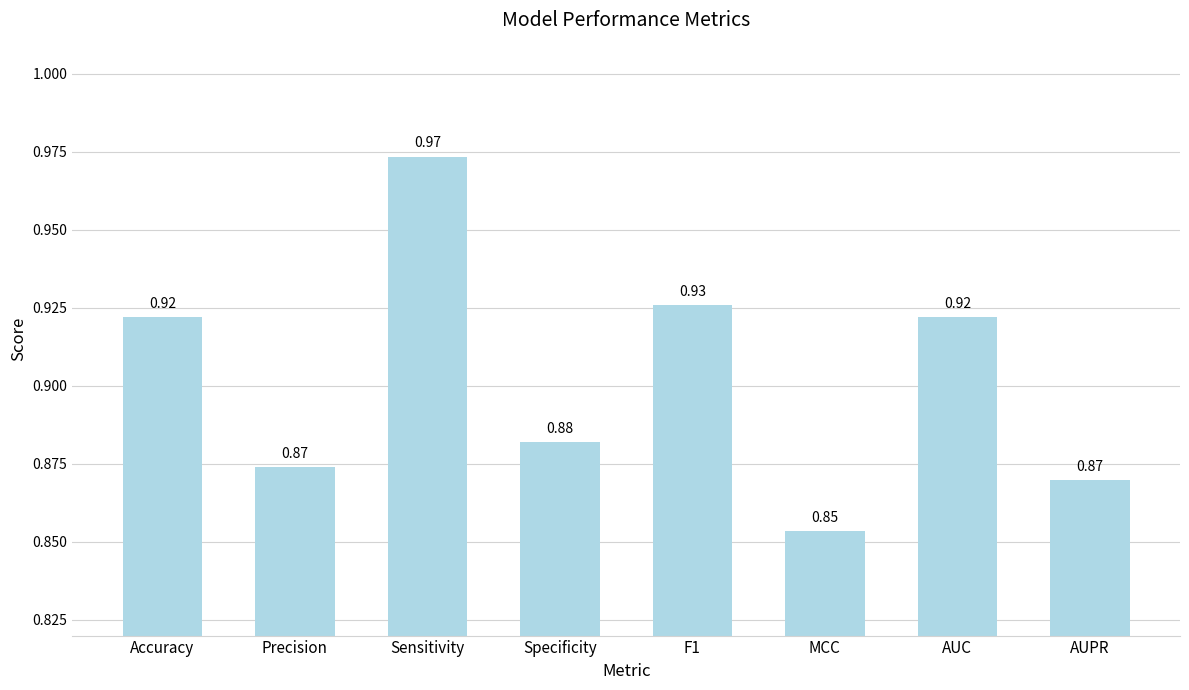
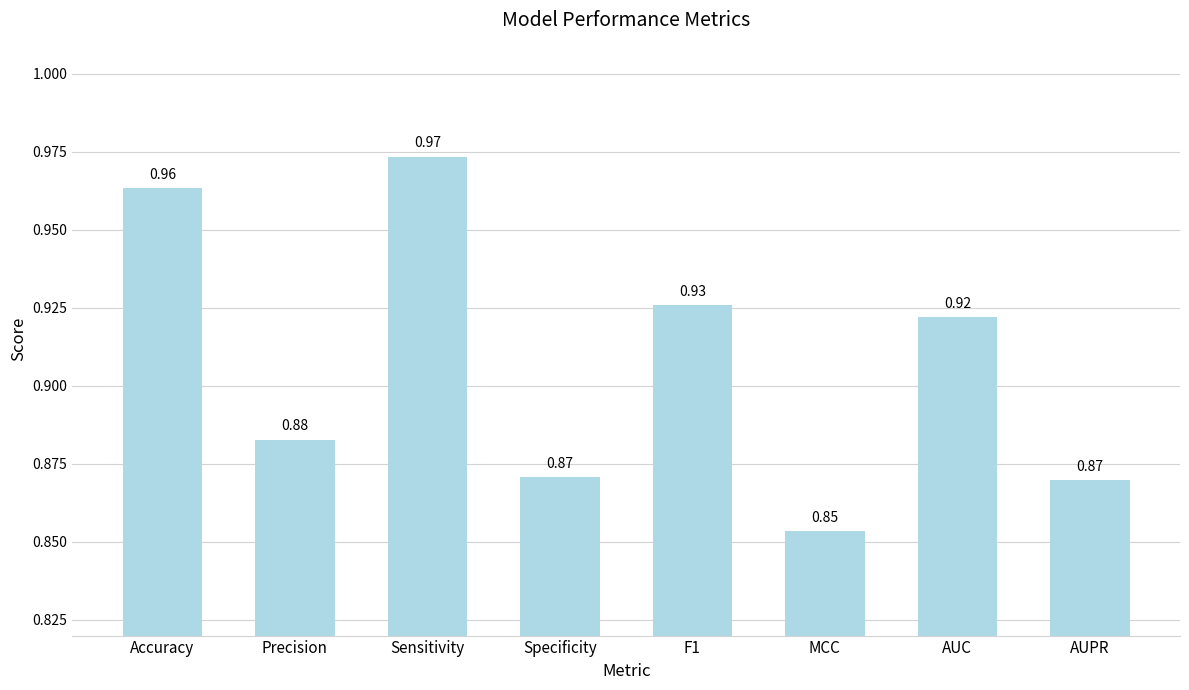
Accuracy: 0.92 -> 0.96
Precision: 0.87 -> 0.88
Specificity: 0.88 -> 0.87
